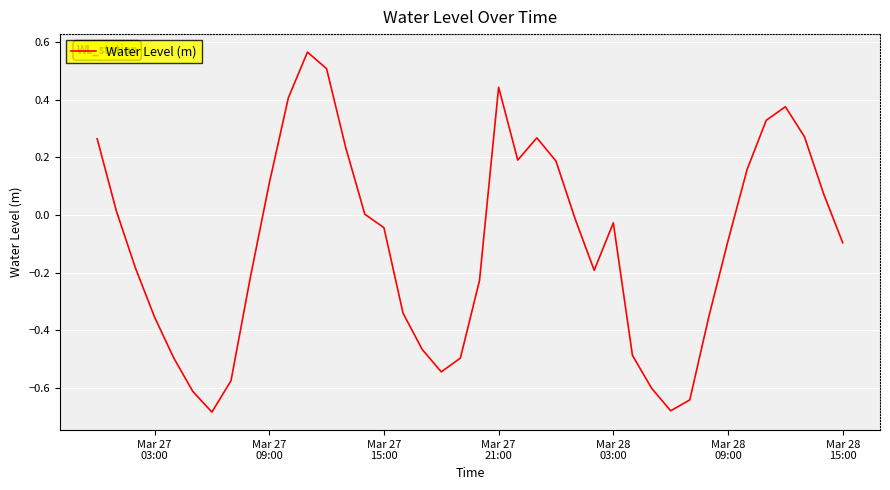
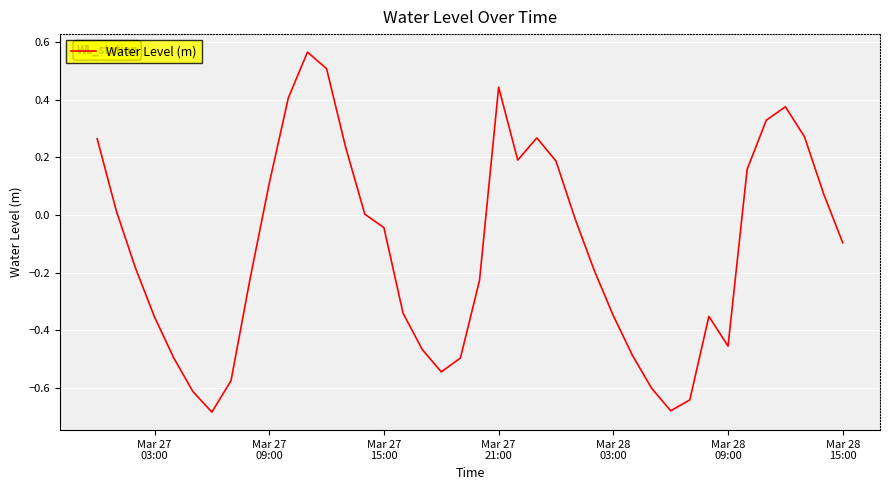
Mar 28 03:00: -0.03 -> -0.35
Mar 28 09:00: -0.09 -> -0.46
